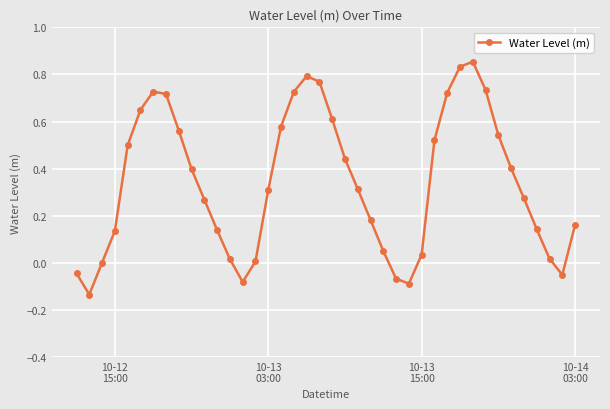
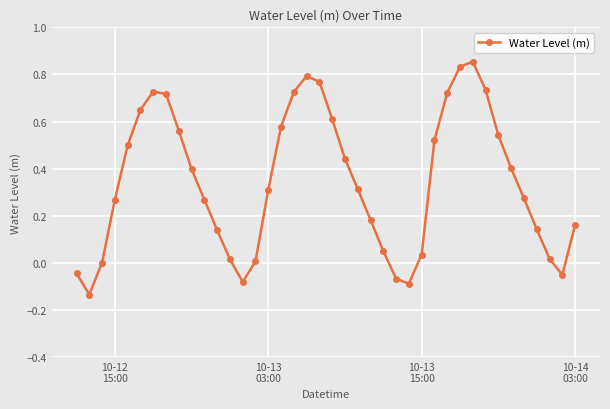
10-12 15:00: 0.13 -> 0.27
